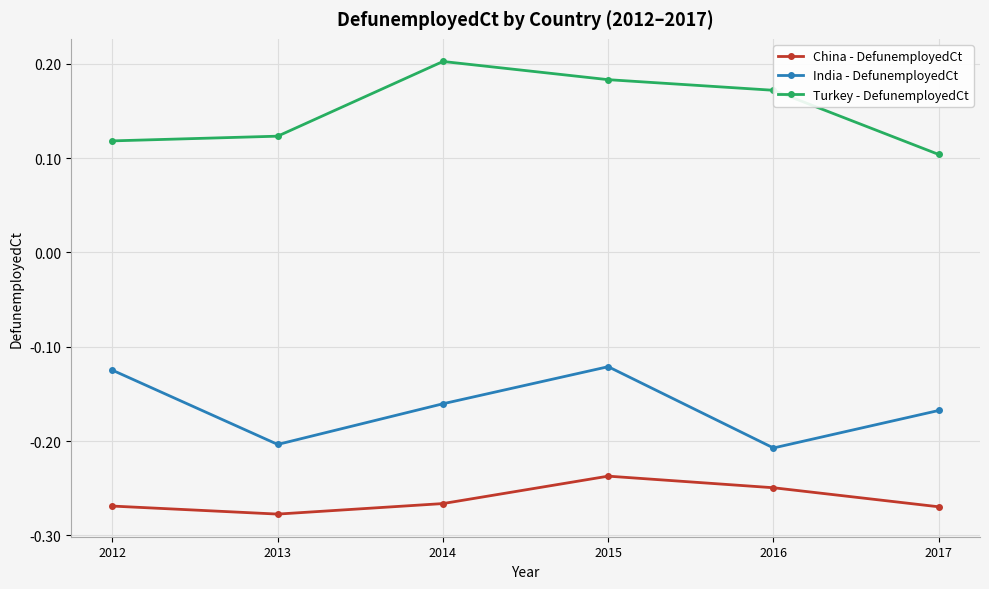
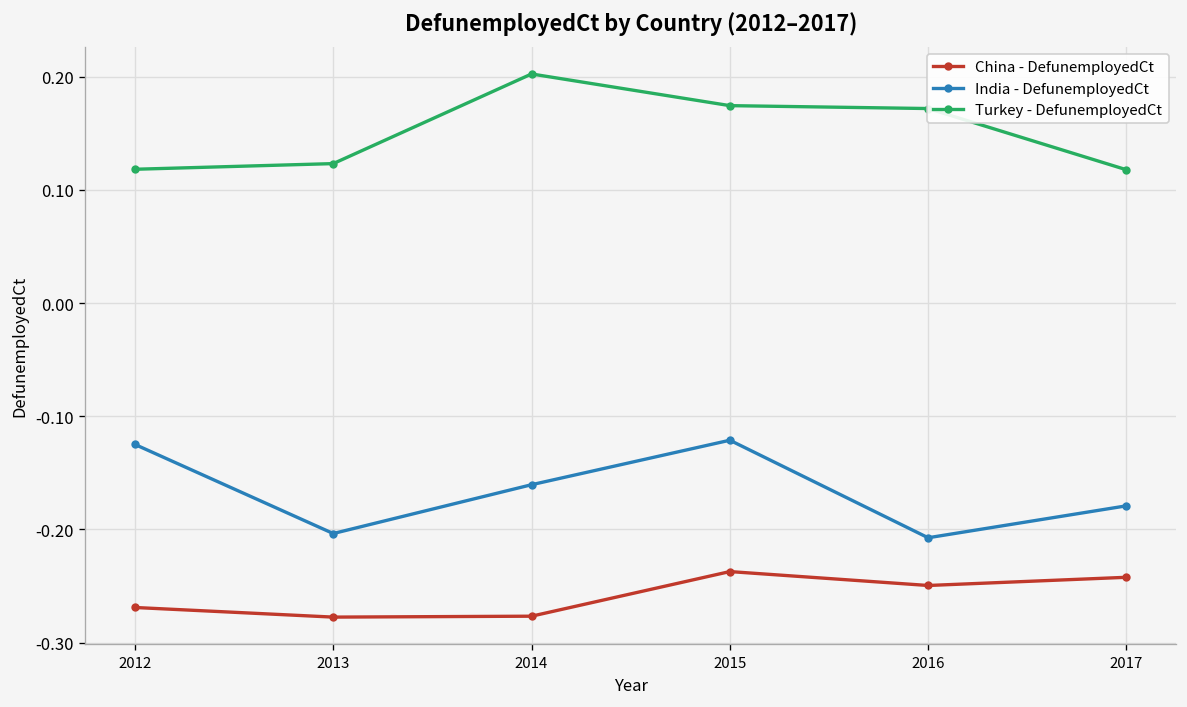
China - DefunemployedCt, 2014: -0.27 -> -0.28
Turkey - DefunemployedCt, 2015: 0.18 -> 0.17
China - DefunemployedCt, 2017: -0.27 -> -0.24
India - DefunemployedCt, 2017: -0.17 -> -0.18
Turkey - DefunemployedCt, 2017: 0.10 -> 0.12
